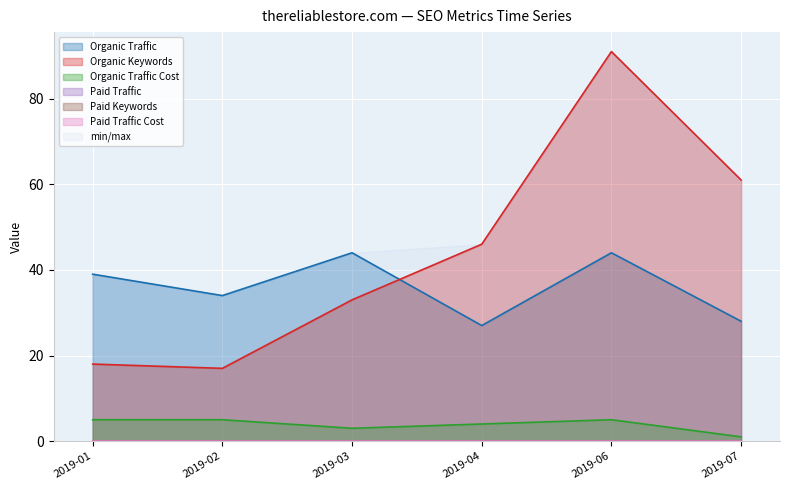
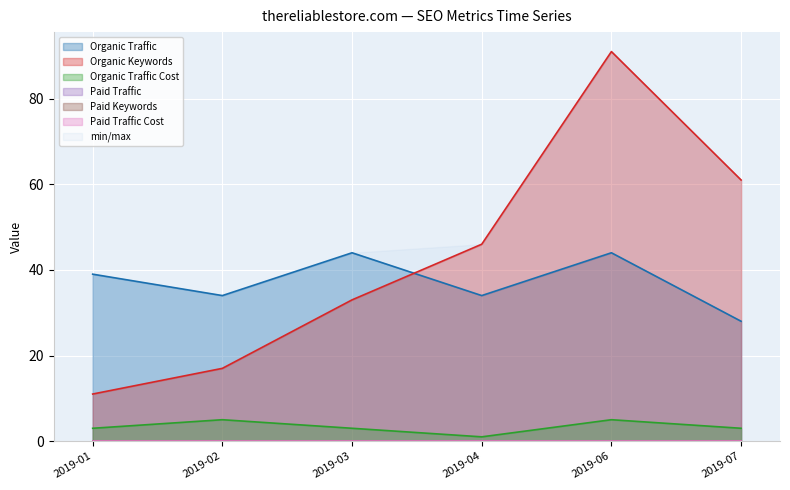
Organic Keywords, 2019-01: 18 -> 11
Organic Traffic Cost, 2019-01: 5 -> 3
Organic Traffic, 2019-04: 27 -> 34
Organic Traffic Cost, 2019-04: 4 -> 1
Organic Traffic Cost, 2019-07: 1 -> 3
